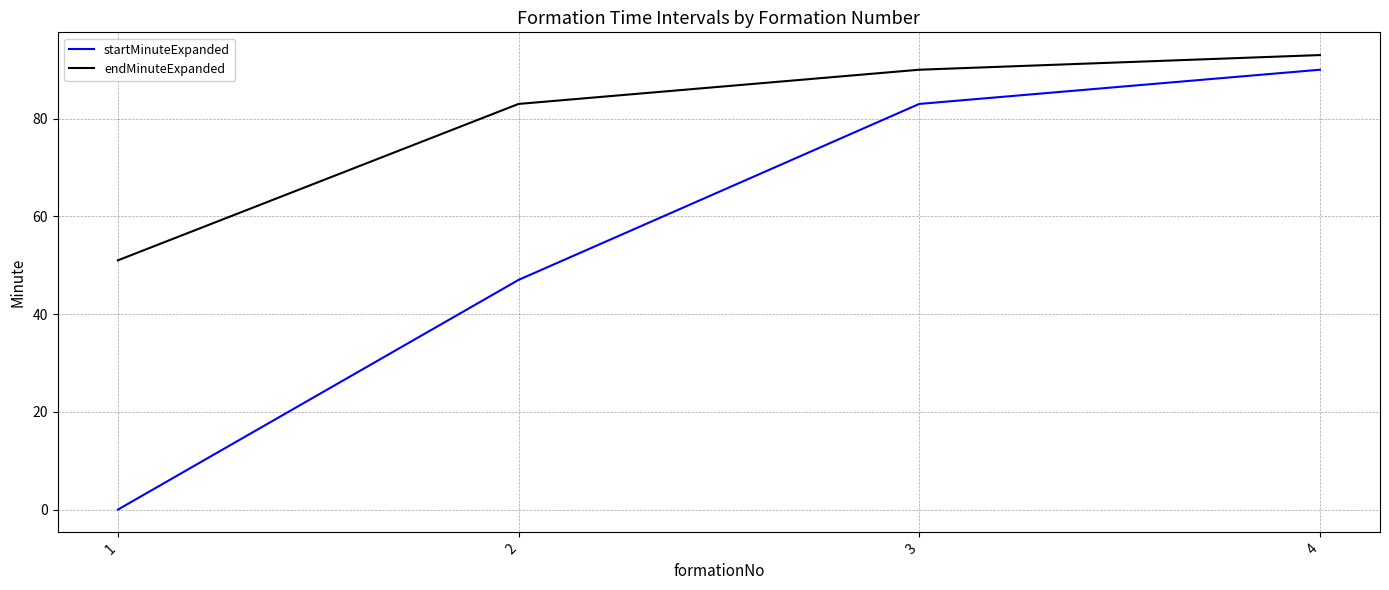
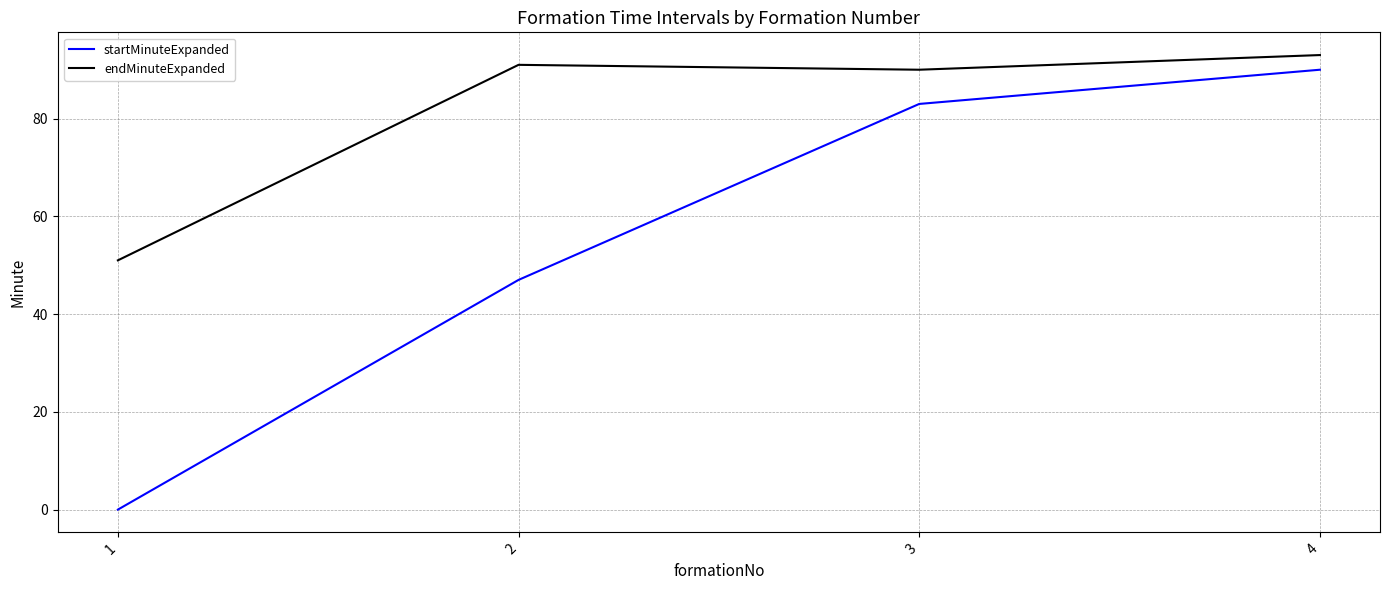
endMinuteExpanded, 2: 83 -> 91
